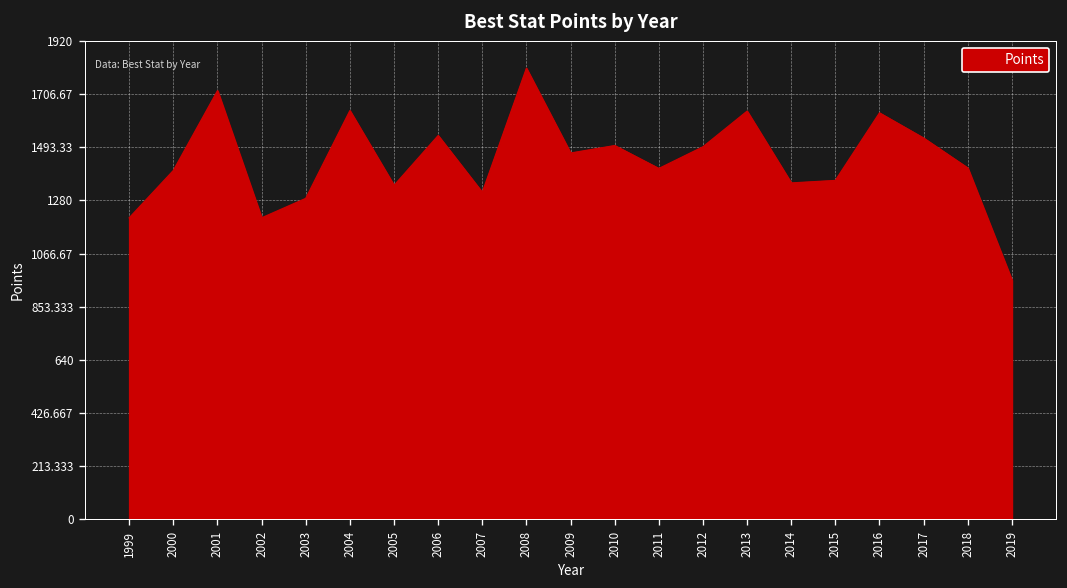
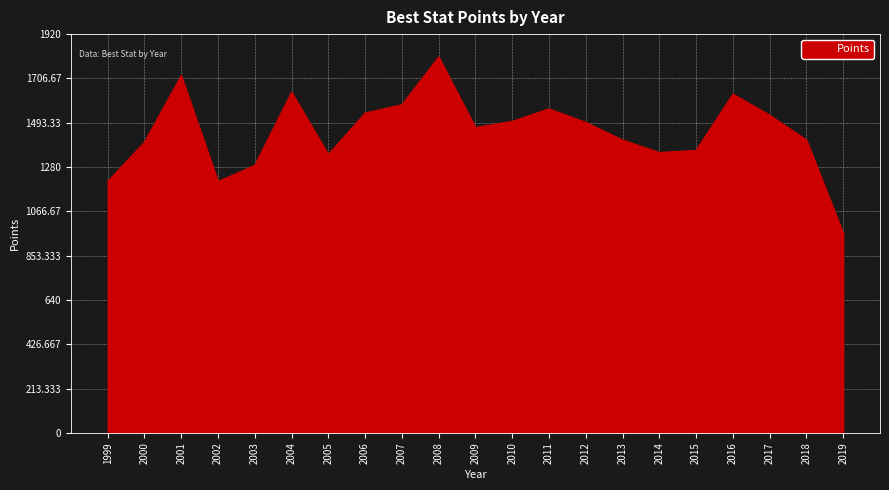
2007: 1310 -> 1580
2011: 1410 -> 1560
2013: 1640 -> 1410
